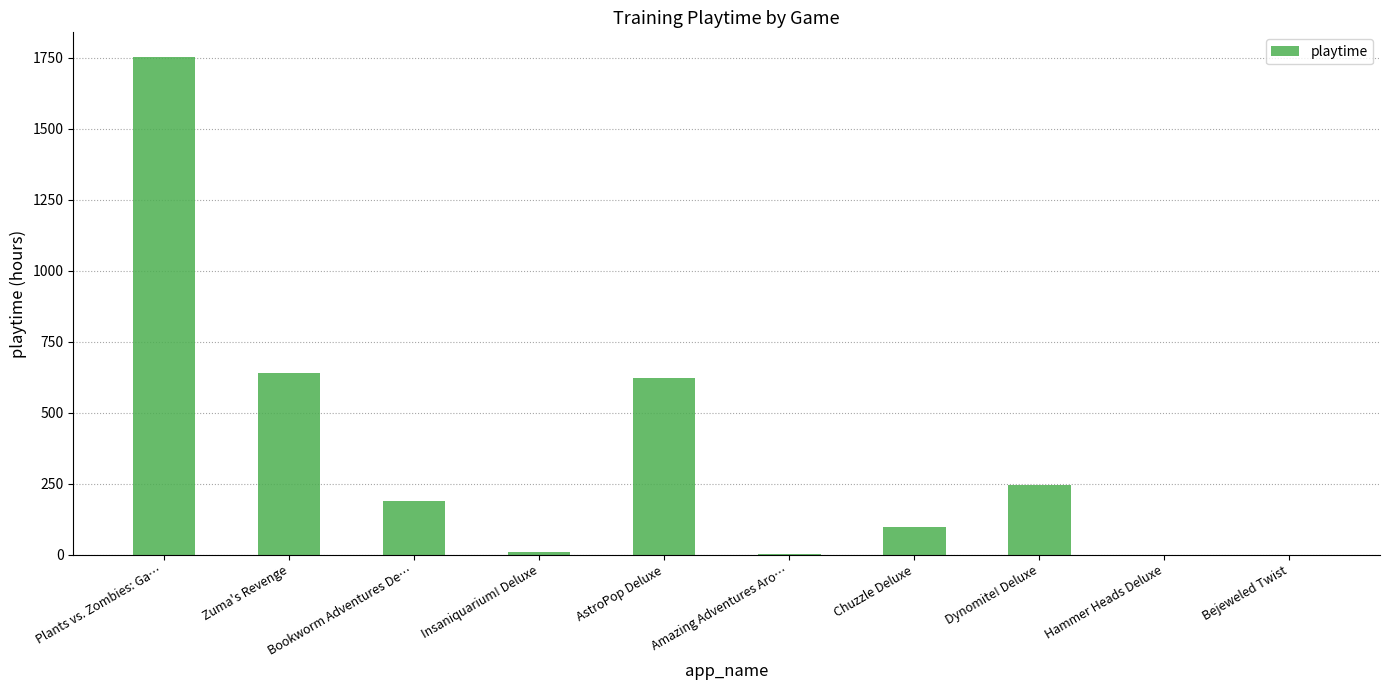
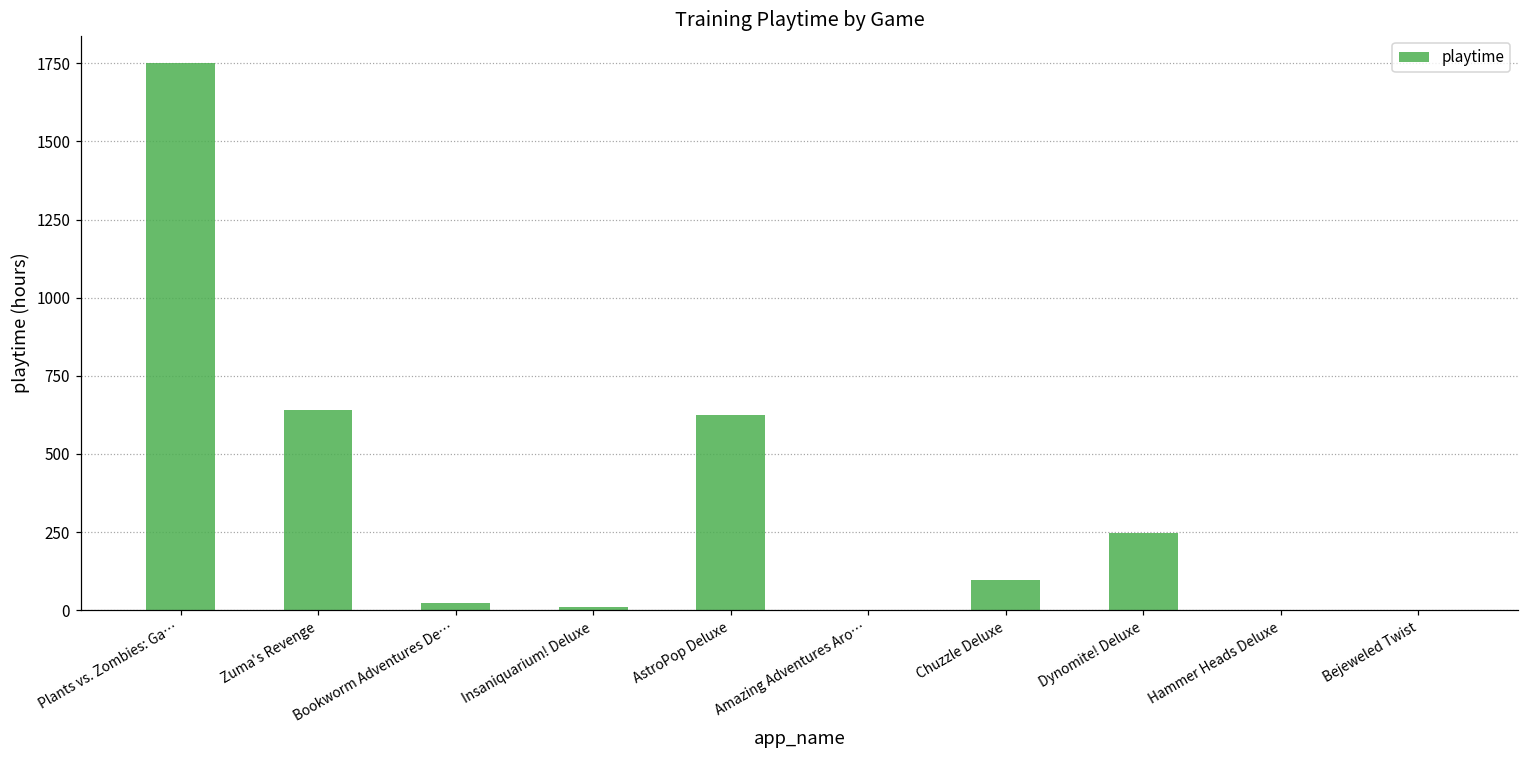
Bookworm Adventures De…: 190 -> 20
